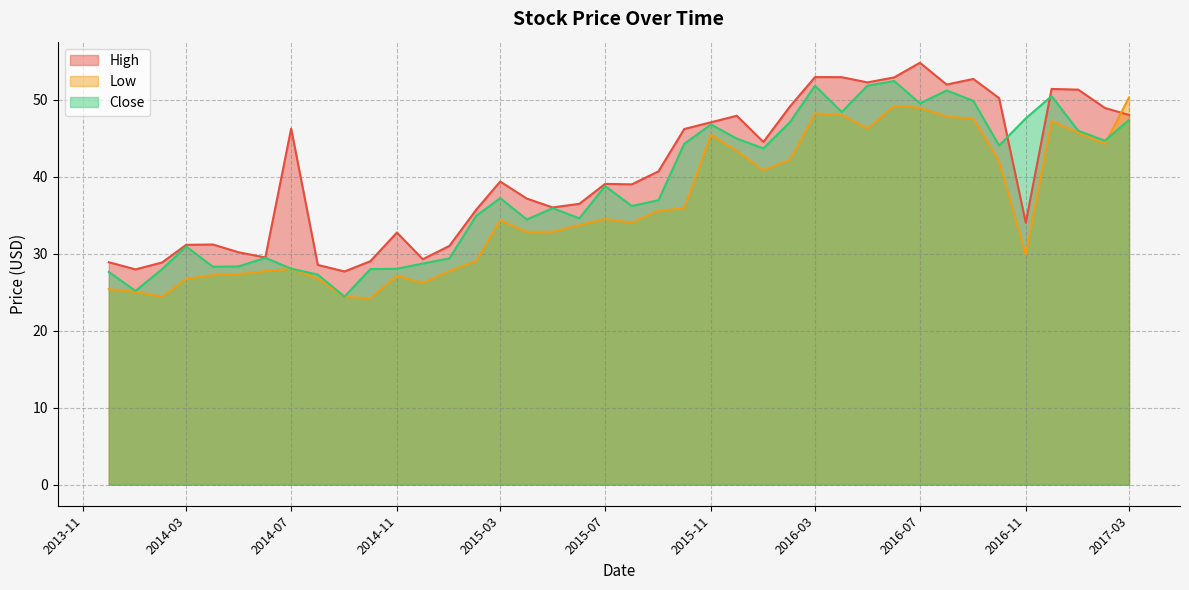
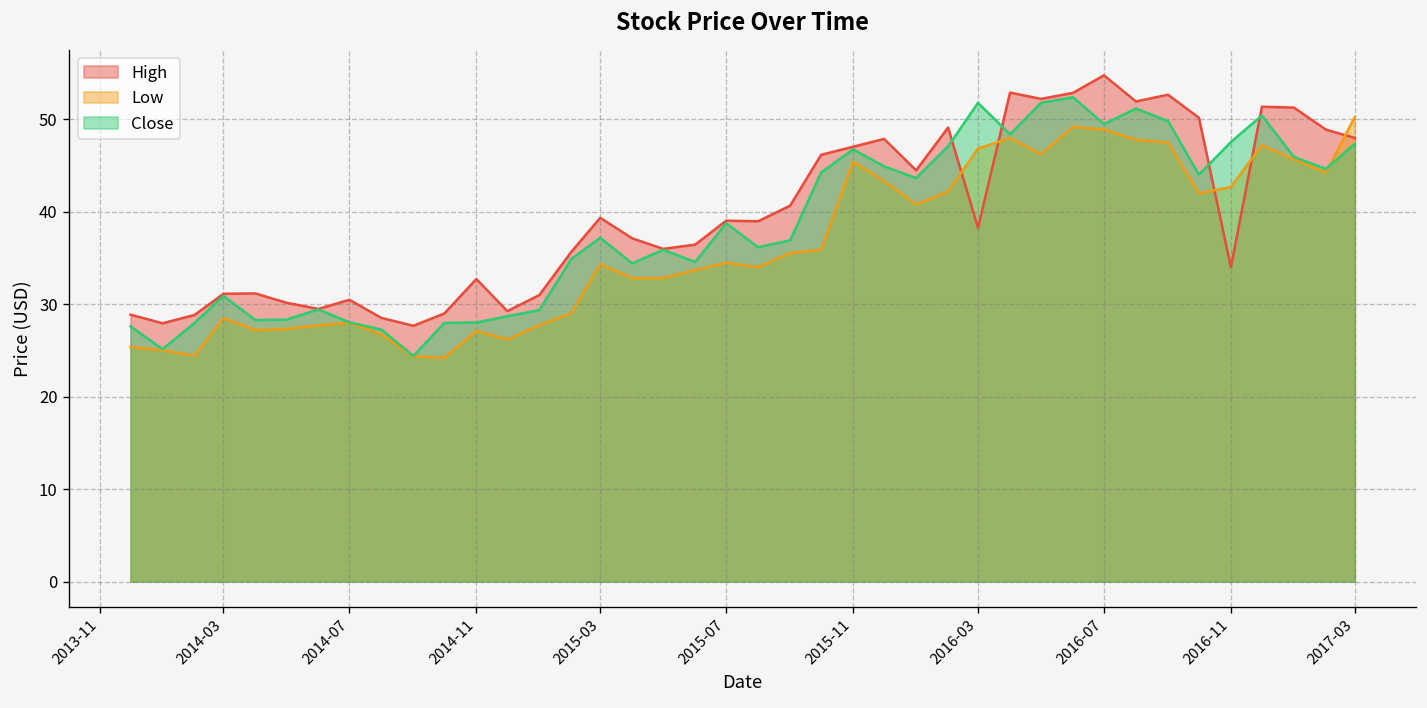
Low, 2014-03: 27 -> 29
High, 2014-07: 46 -> 30
High, 2016-03: 53 -> 38
Low, 2016-03: 48 -> 47
Low, 2016-11: 30 -> 43
